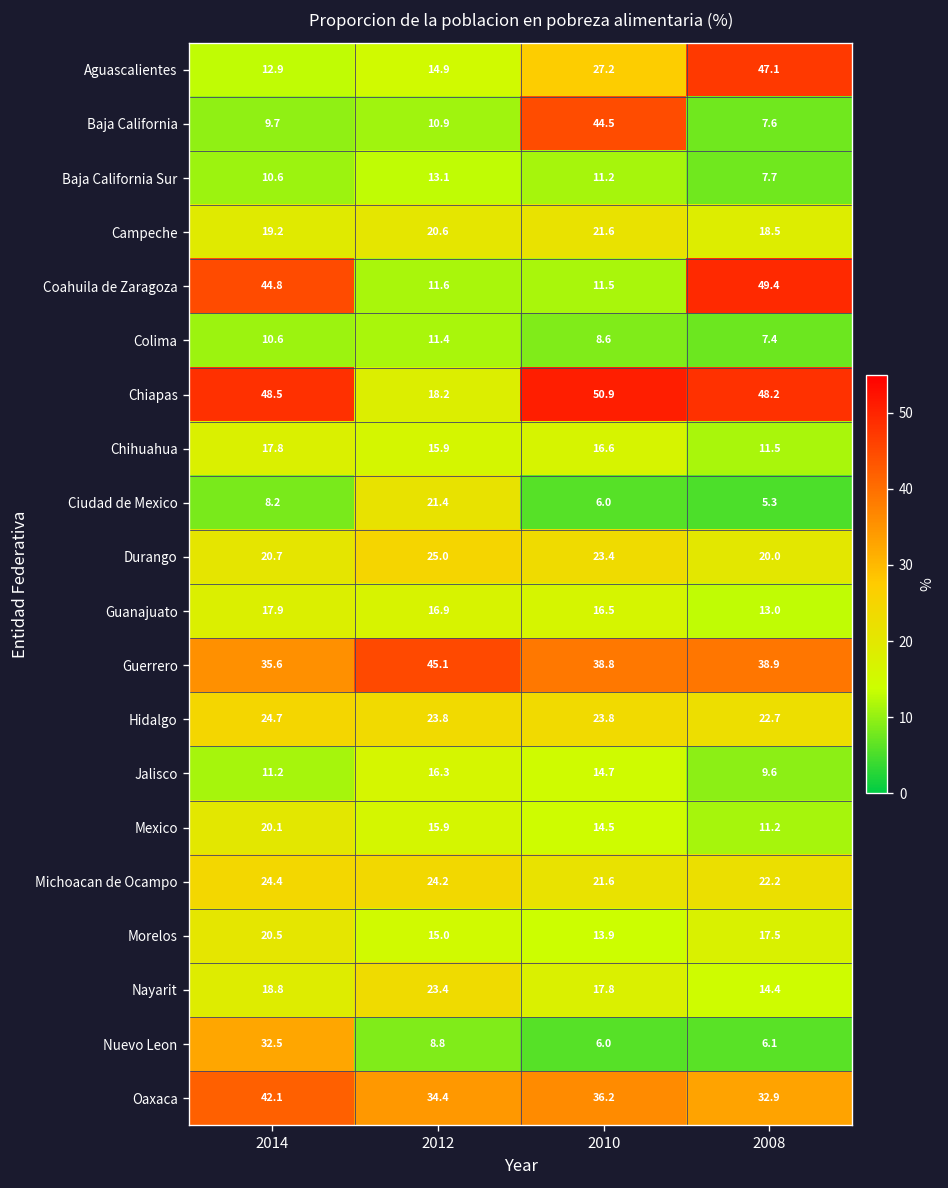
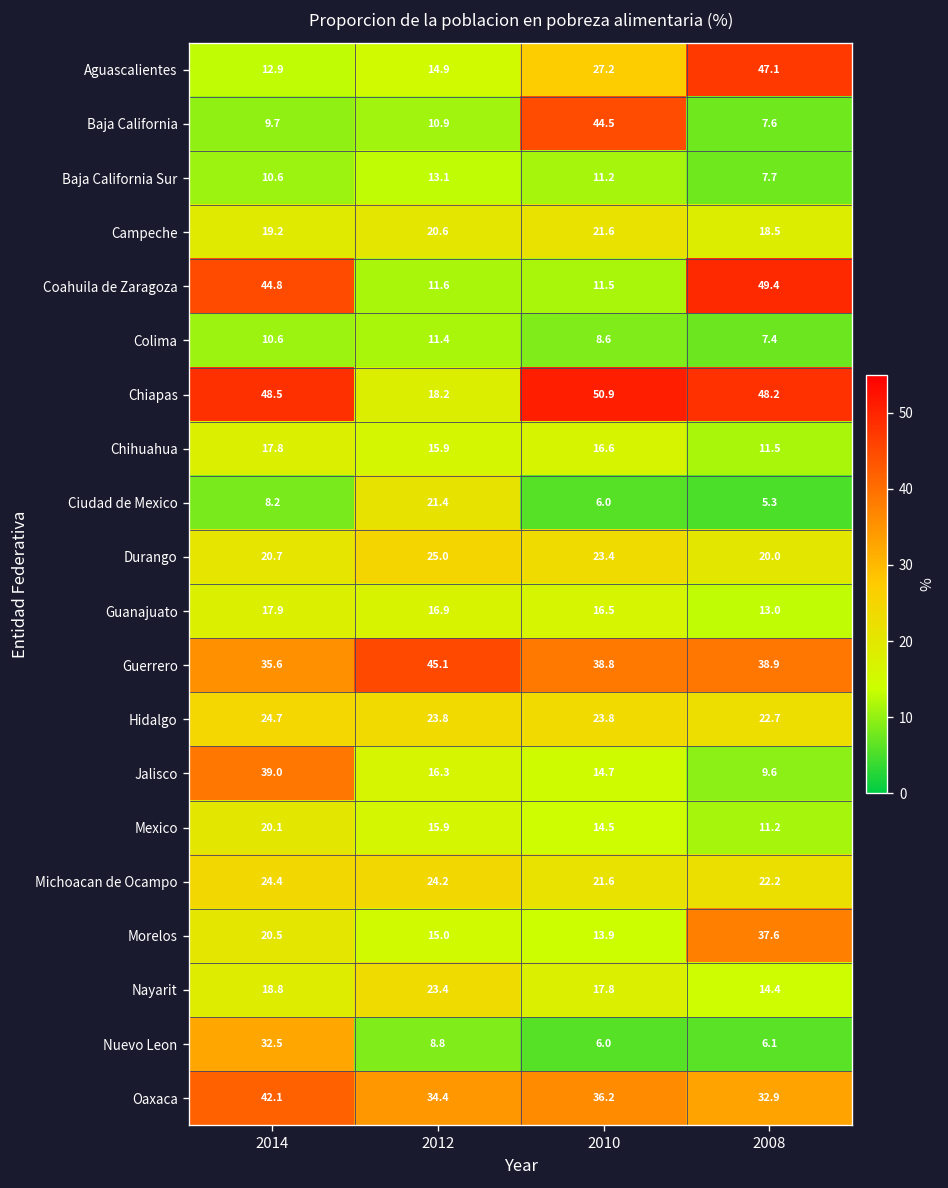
Jalisco, 2014: 11.2 -> 39.0
Morelos, 2008: 17.5 -> 37.6
